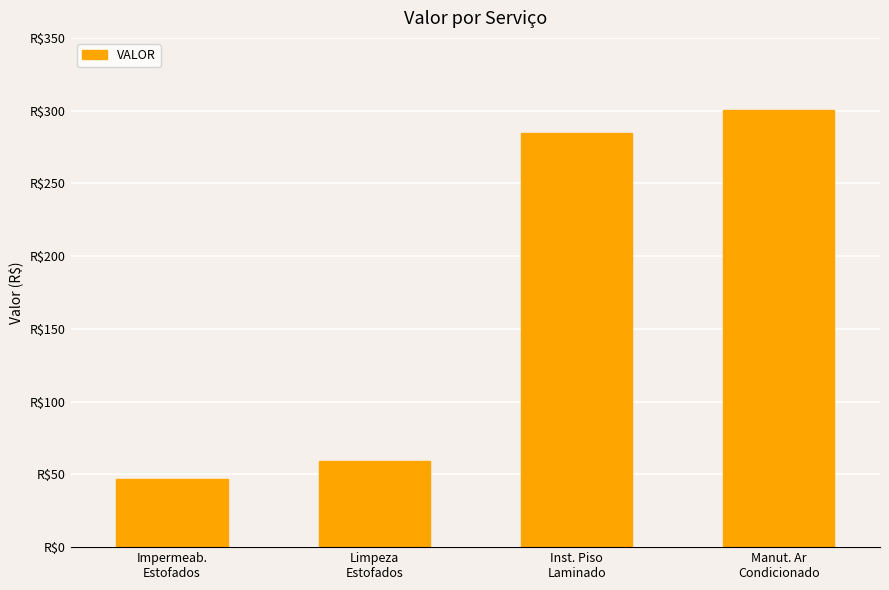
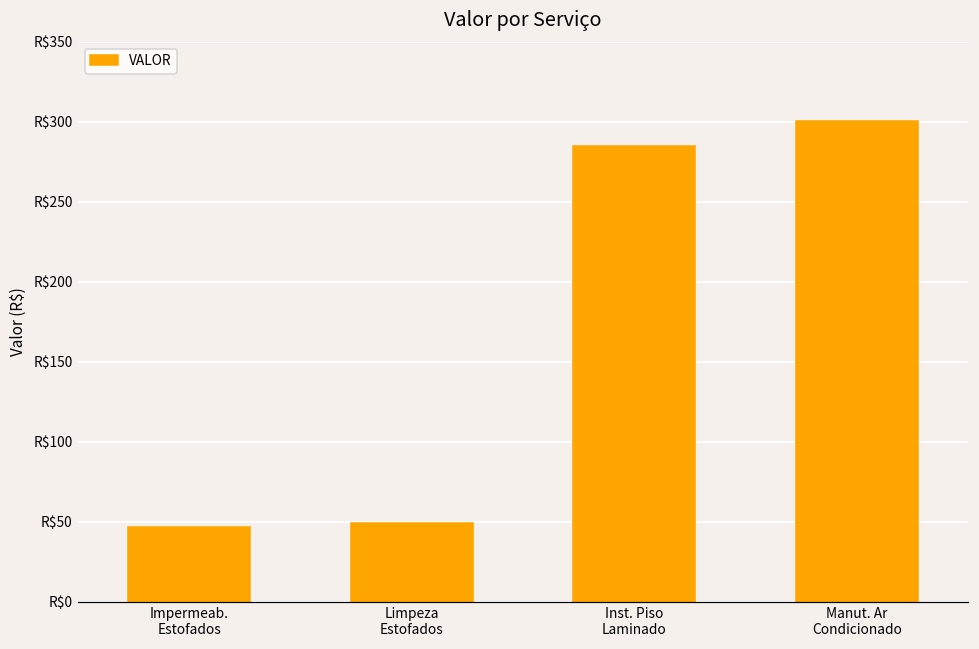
Limpeza Estofados: R$59 -> R$49
